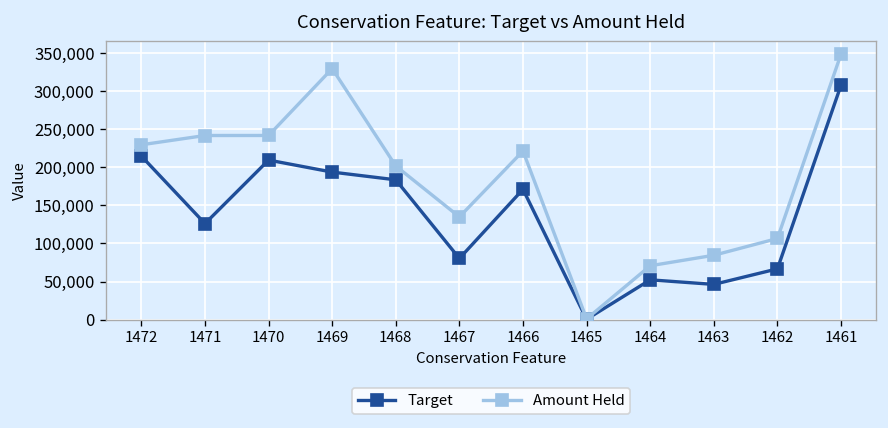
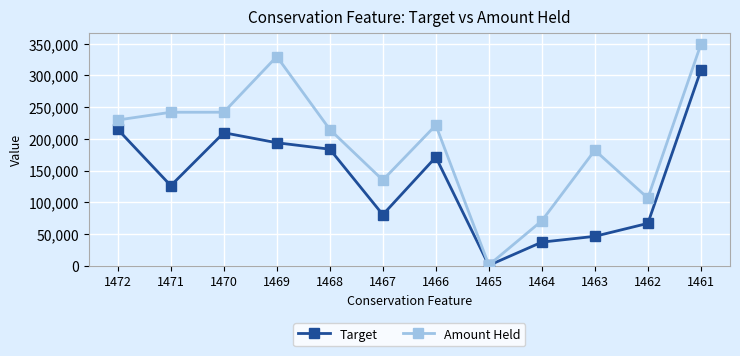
Amount Held, 1468: 200,000 -> 210,000
Target, 1464: 50,000 -> 40,000
Amount Held, 1463: 80,000 -> 180,000
